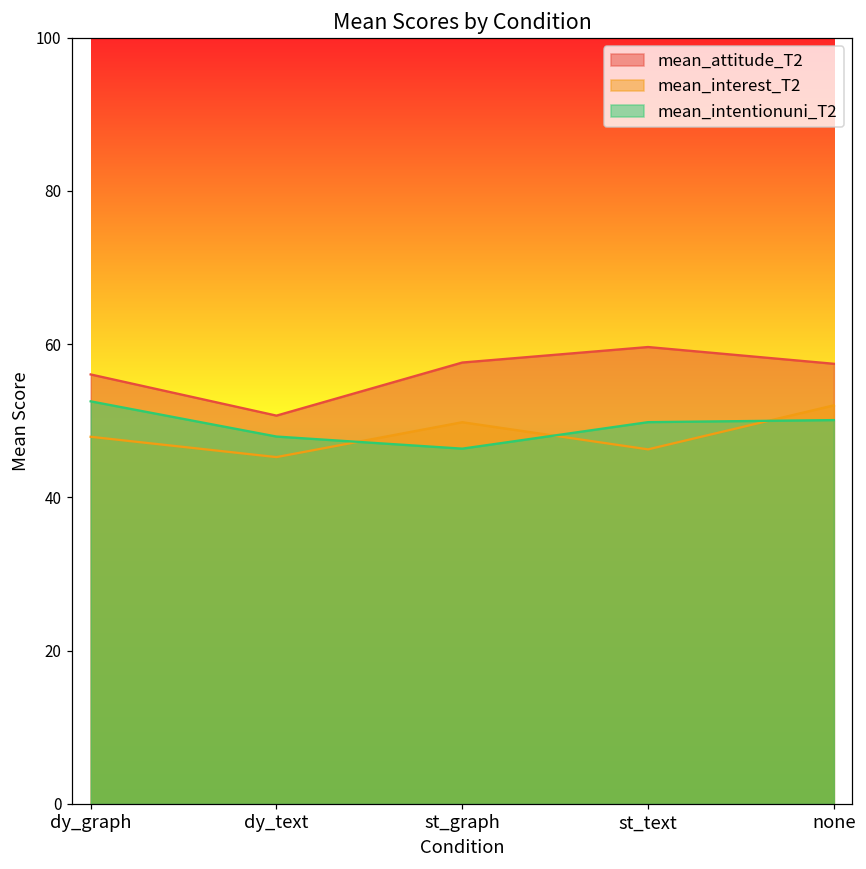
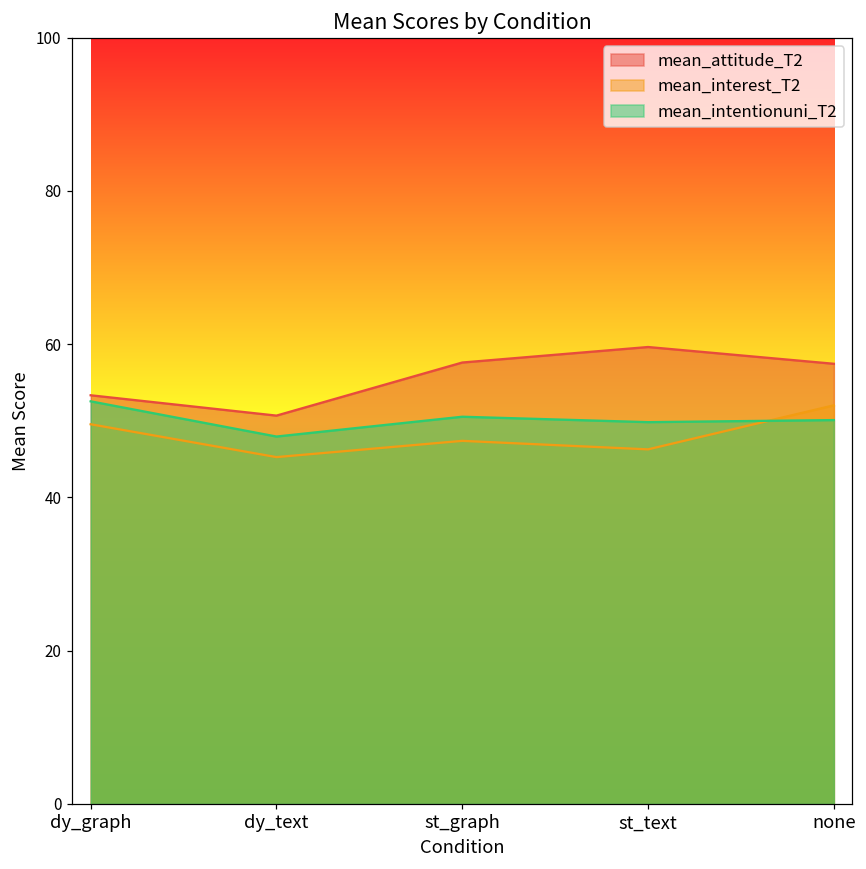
mean_attitude_T2, dy_graph: 56 -> 53
mean_interest_T2, dy_graph: 48 -> 50
mean_interest_T2, st_graph: 50 -> 47
mean_intentionuni_T2, st_graph: 46 -> 51
